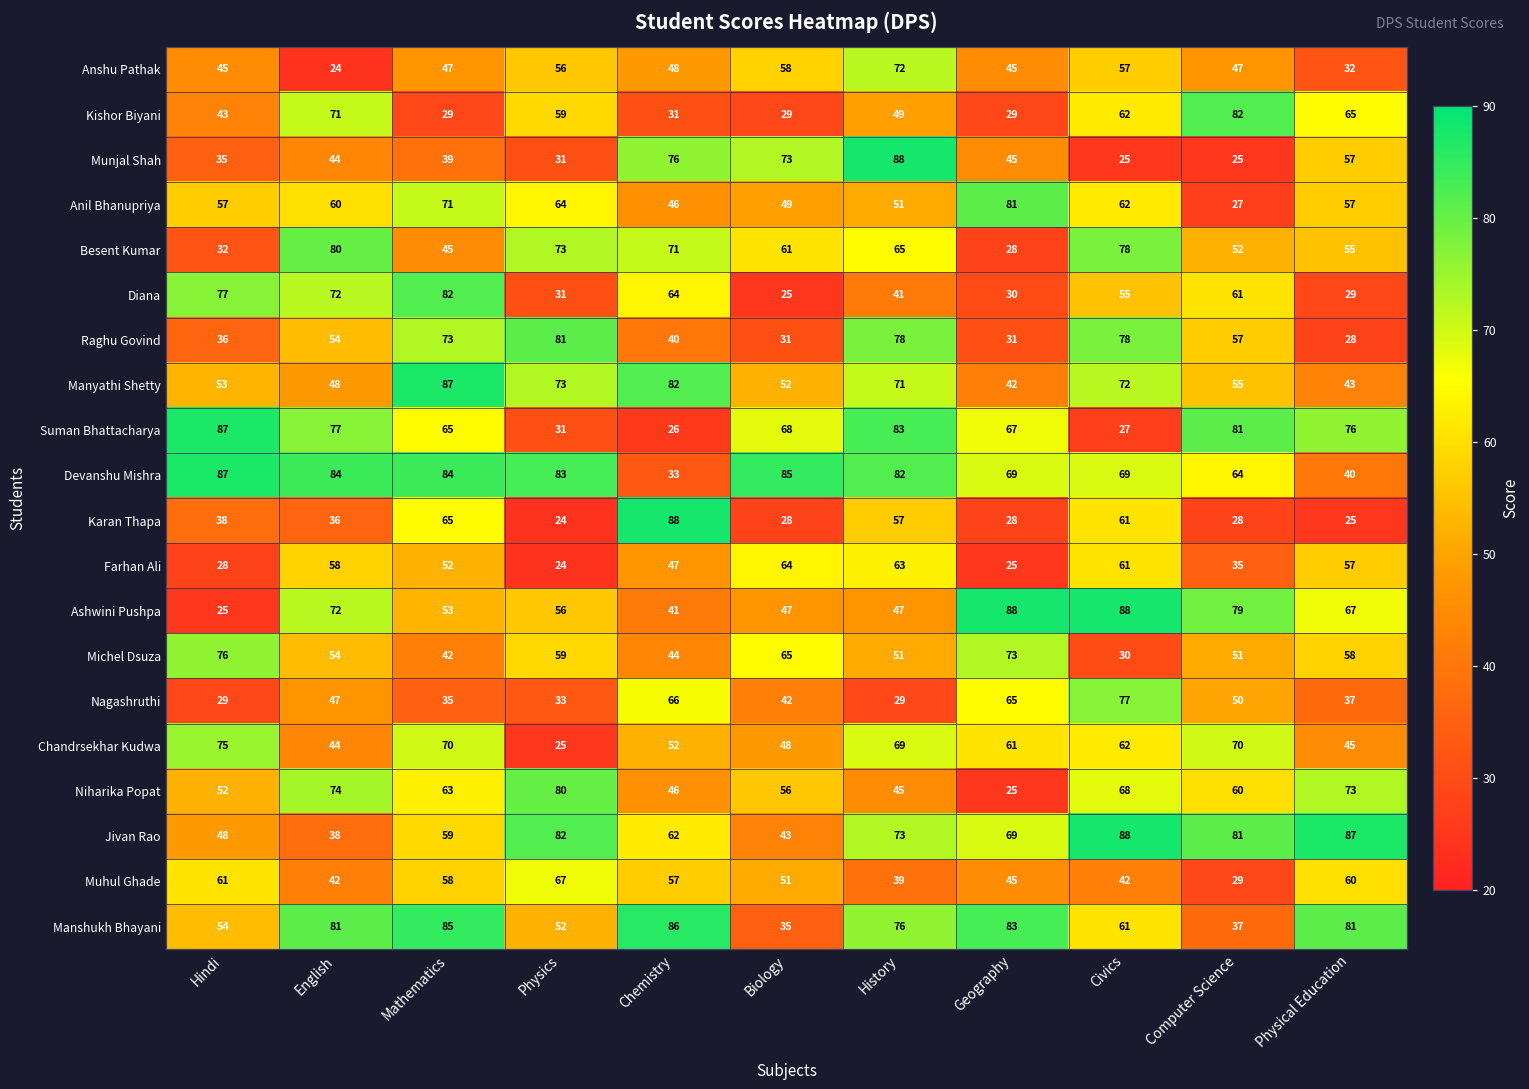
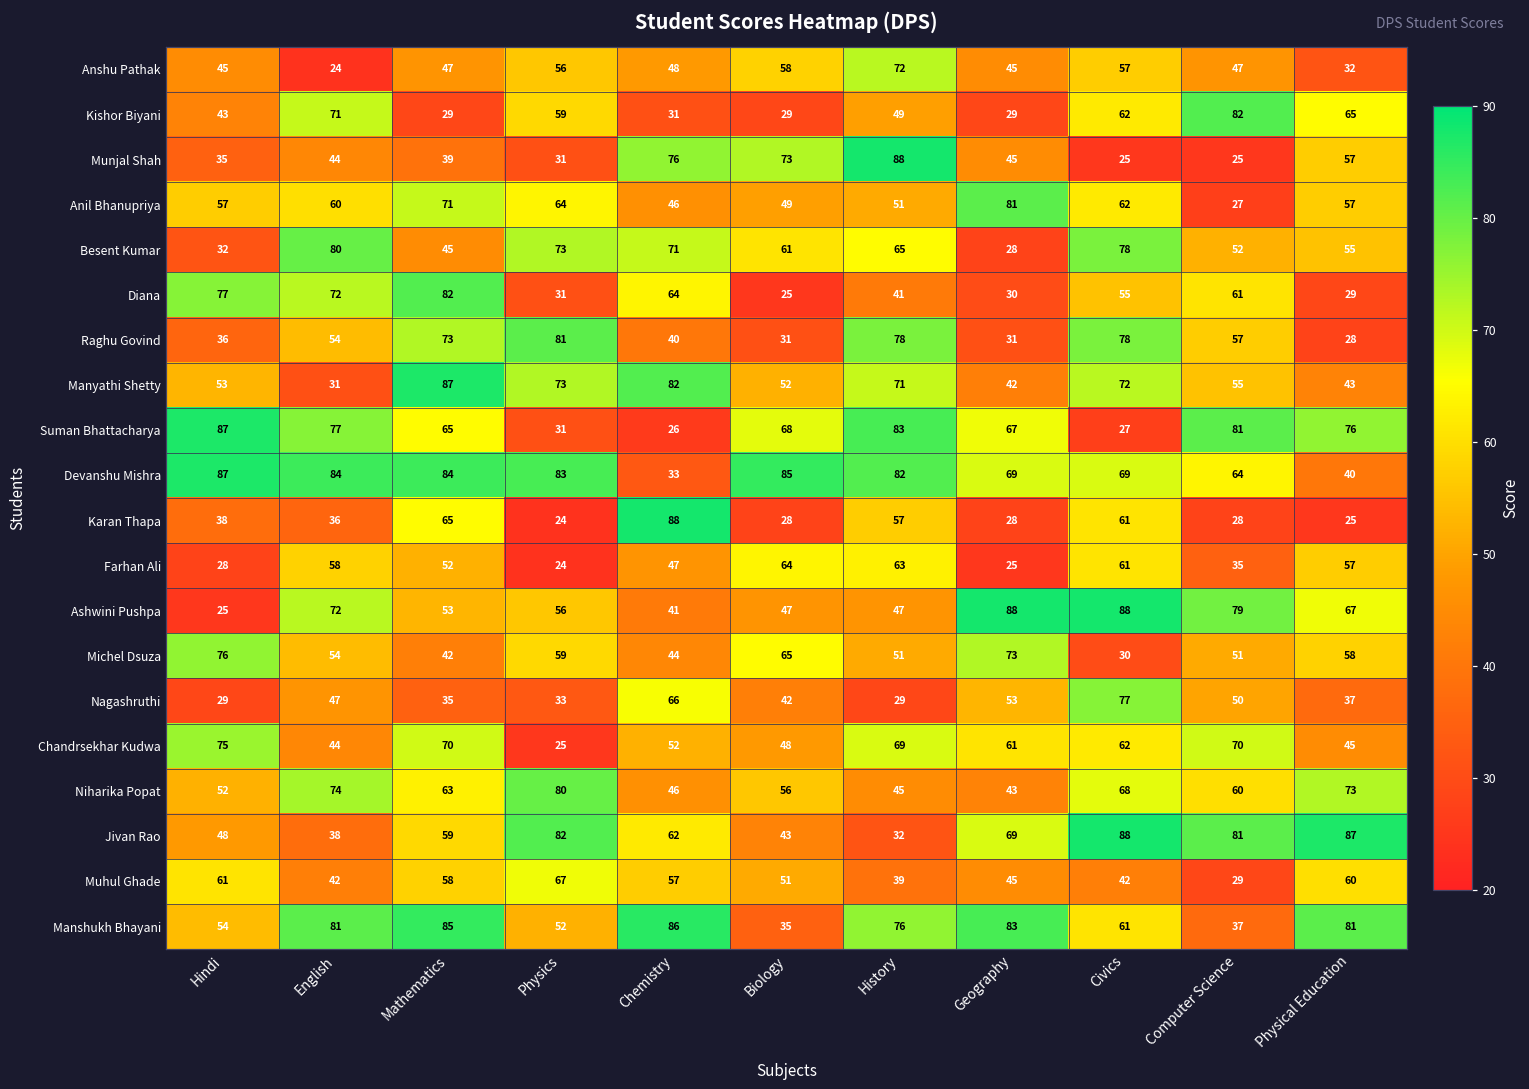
Manyathi Shetty, English: 48 -> 31
Nagashruthi, Geography: 65 -> 53
Niharika Popat, Geography: 25 -> 43
Jivan Rao, History: 73 -> 32
